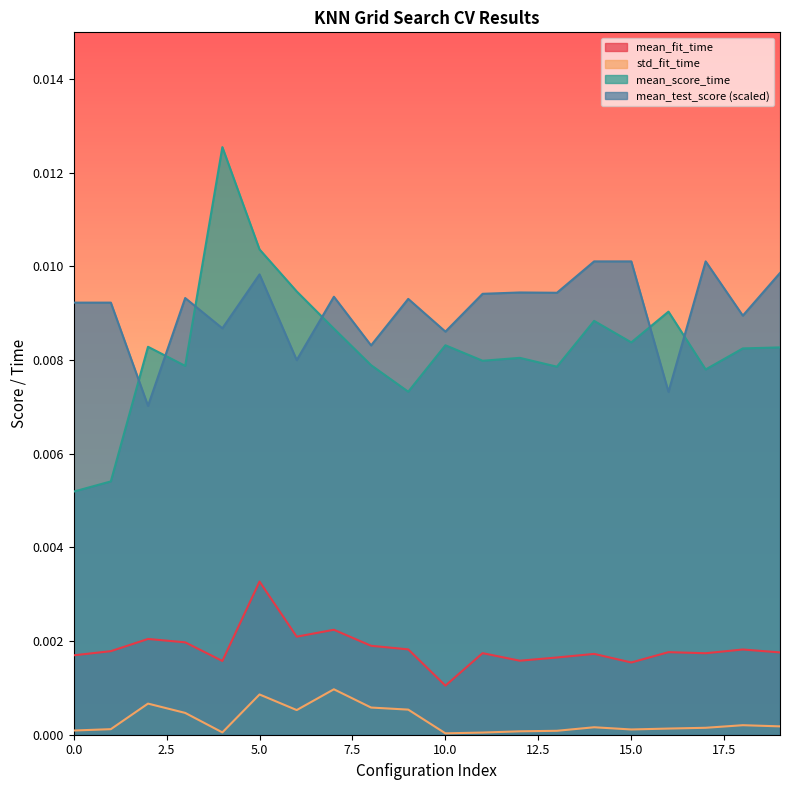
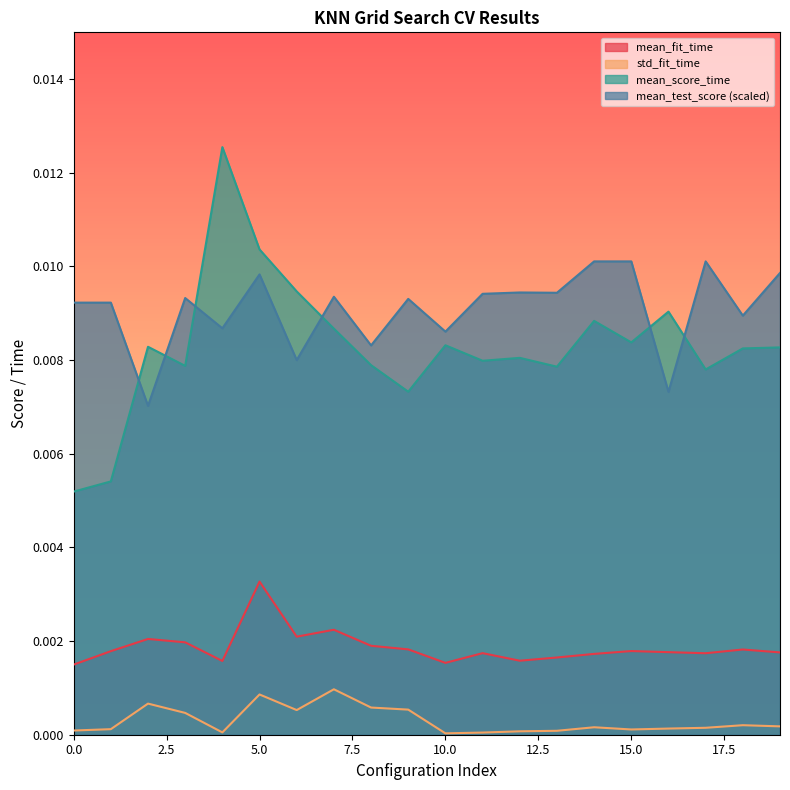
mean_fit_time, 0.0: 0.0017 -> 0.0015
mean_fit_time, 10.0: 0.0010 -> 0.0015
mean_fit_time, 15.0: 0.0015 -> 0.0018
